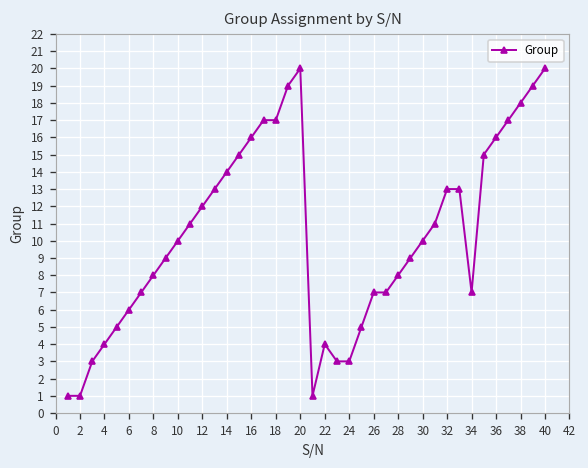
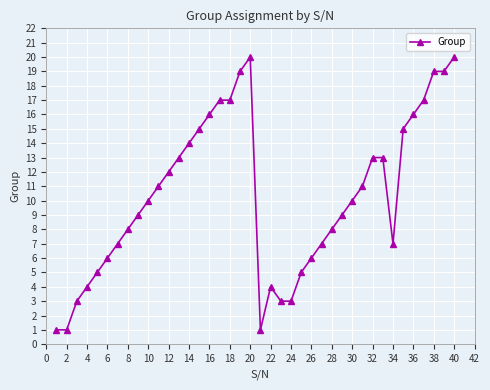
26: 7 -> 6
38: 18 -> 19
